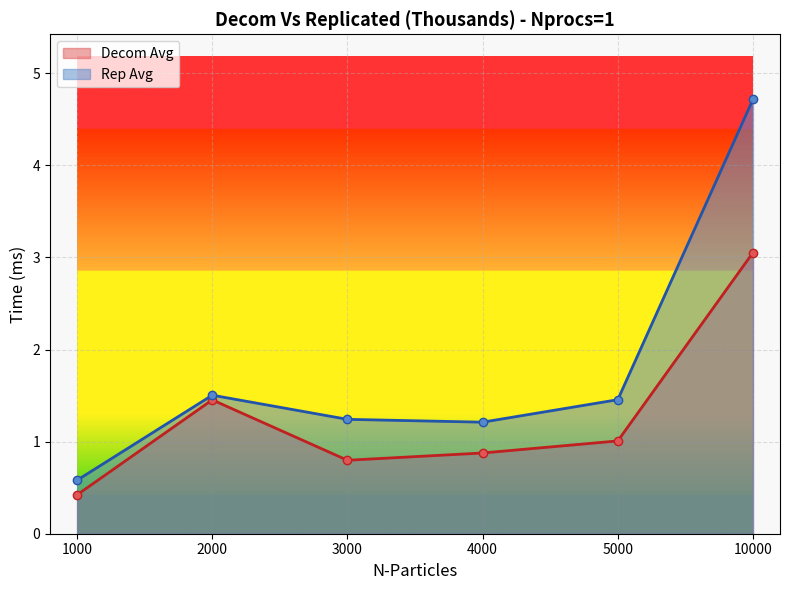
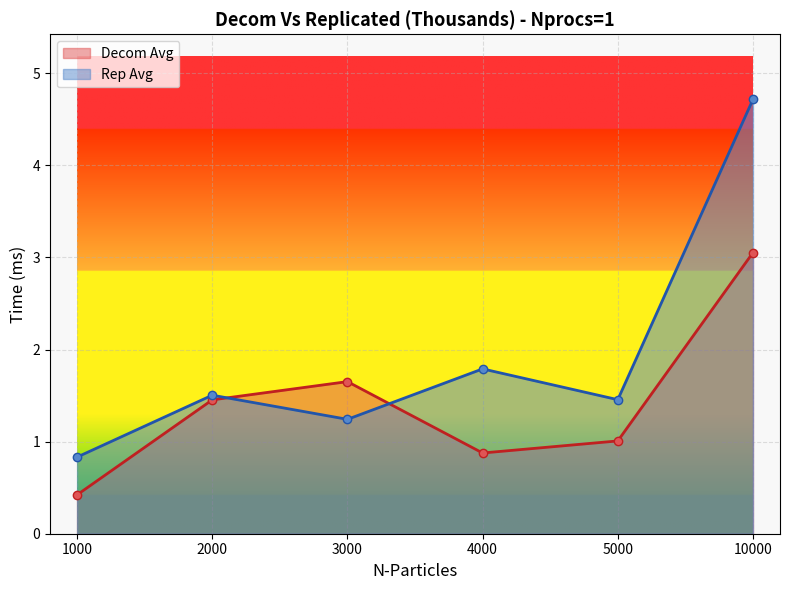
Rep Avg, 1000: 0.6 -> 0.8
Decom Avg, 3000: 0.8 -> 1.7
Rep Avg, 4000: 1.2 -> 1.8
